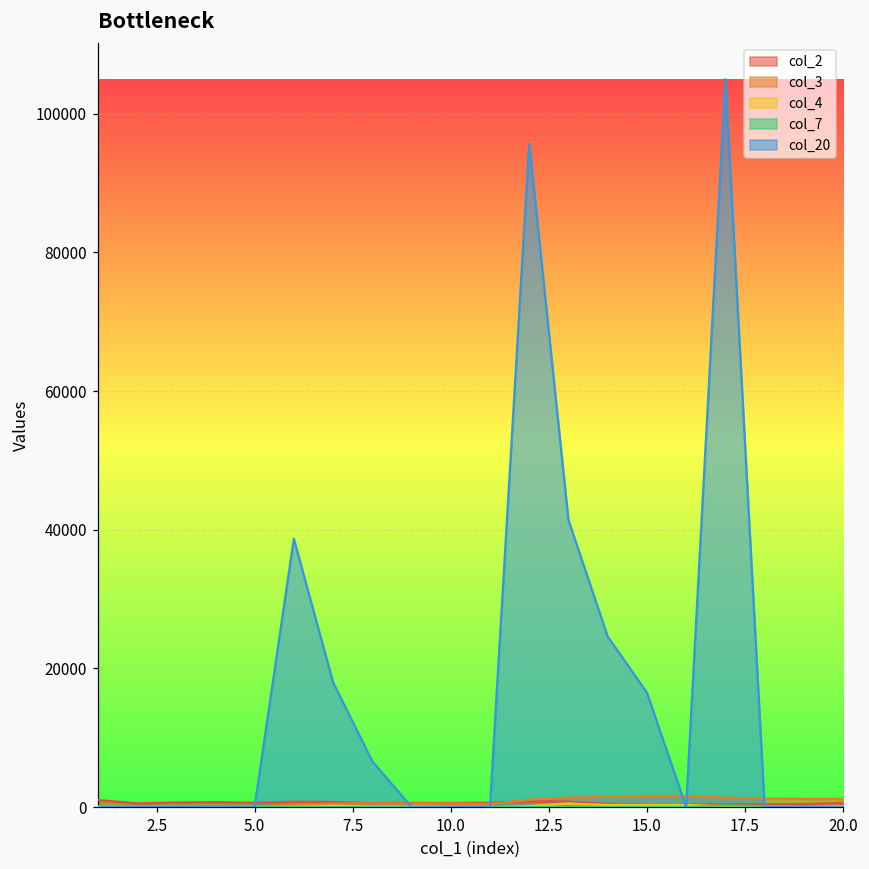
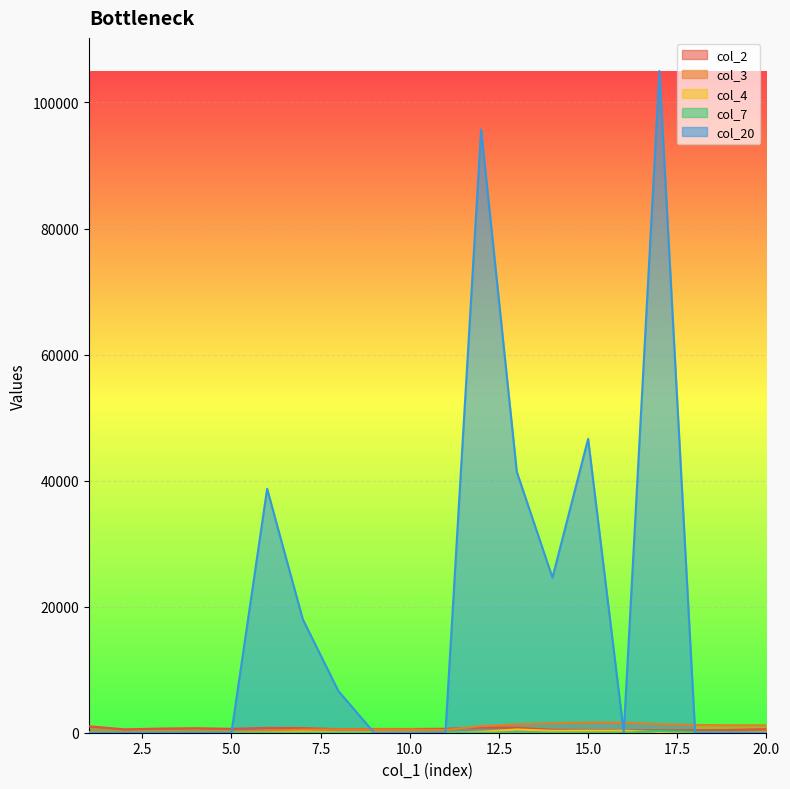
col_20, 15.0: 17000 -> 47000
